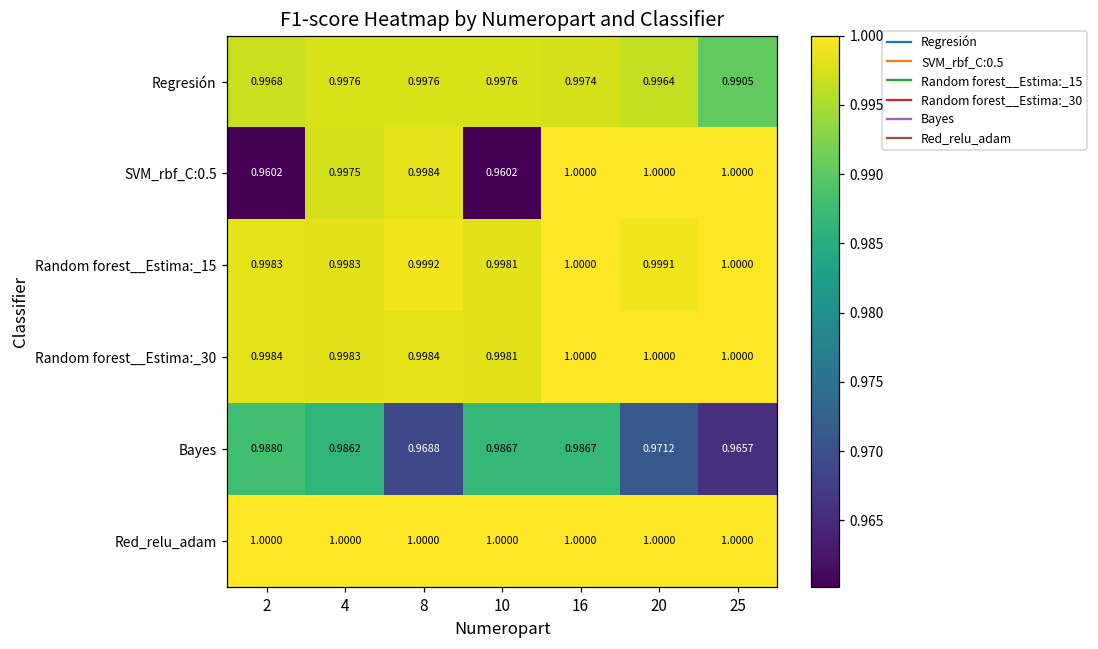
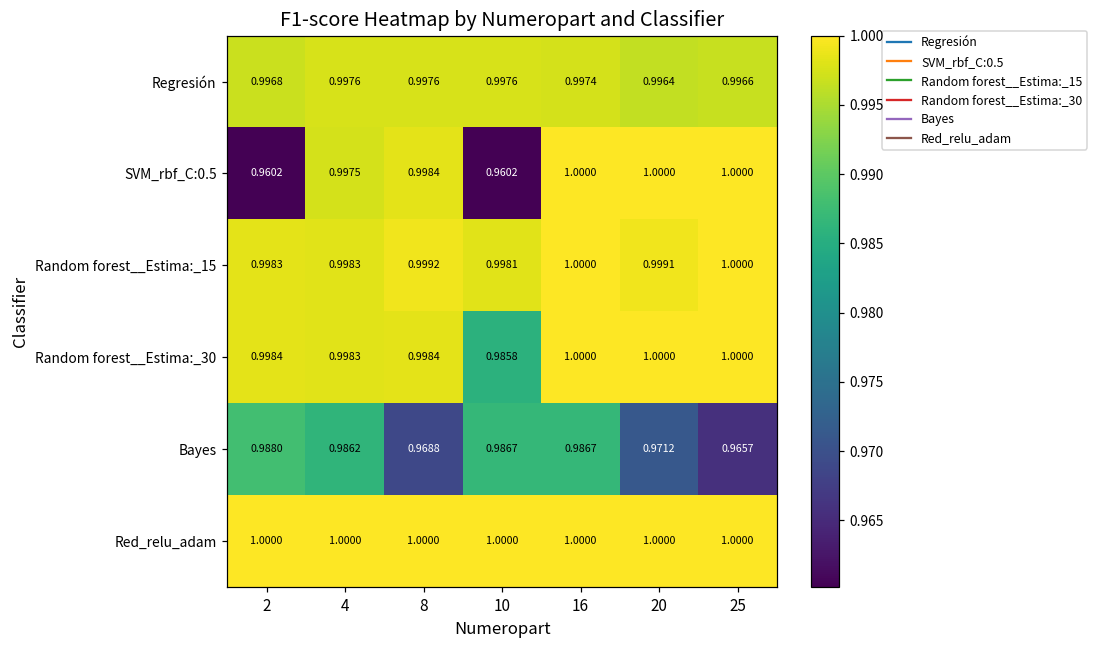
Regresión, 25: 0.9905 -> 0.9966
Random forest__Estima:_30, 10: 0.9981 -> 0.9858
